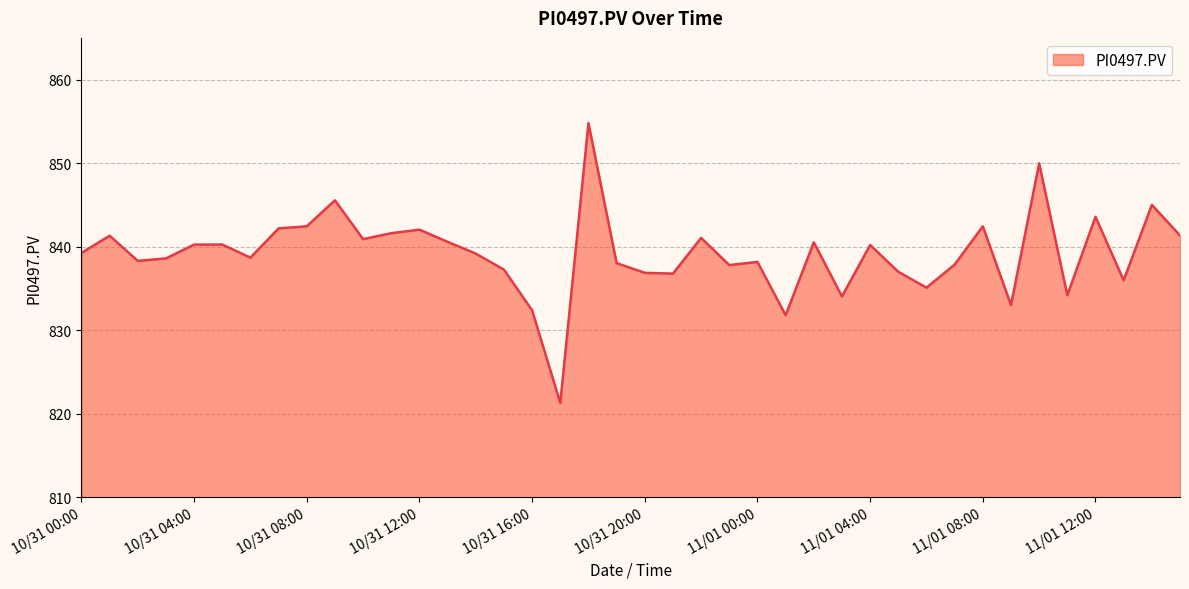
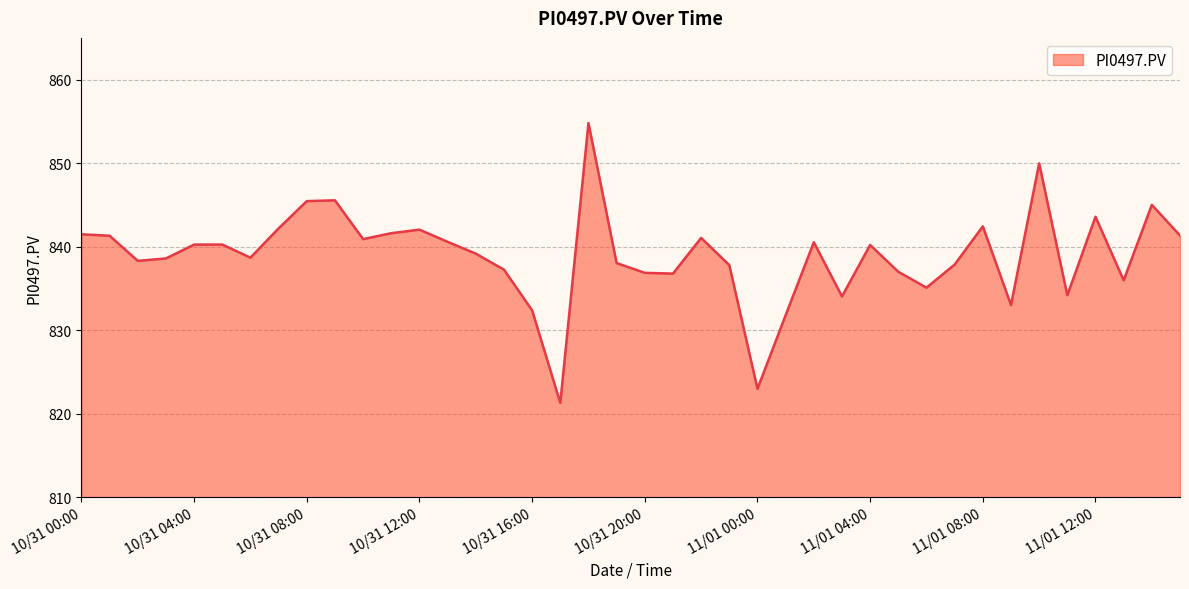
10/31 00:00: 839 -> 841
10/31 08:00: 842 -> 845
11/01 00:00: 838 -> 823
